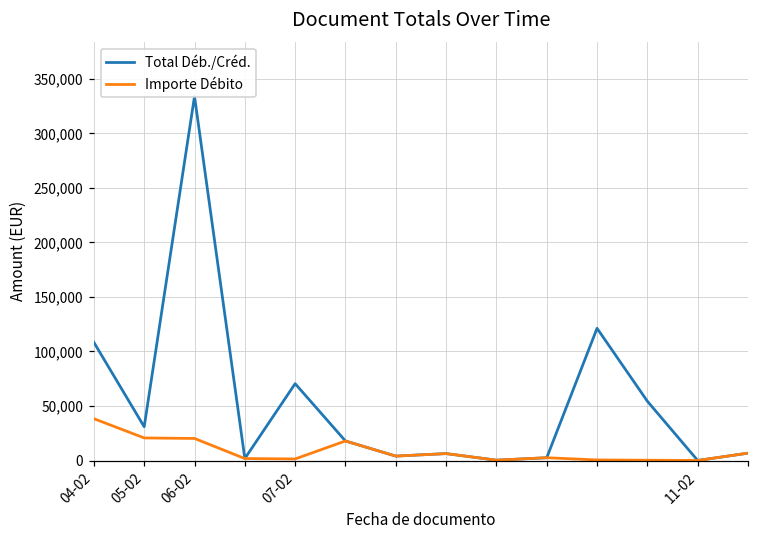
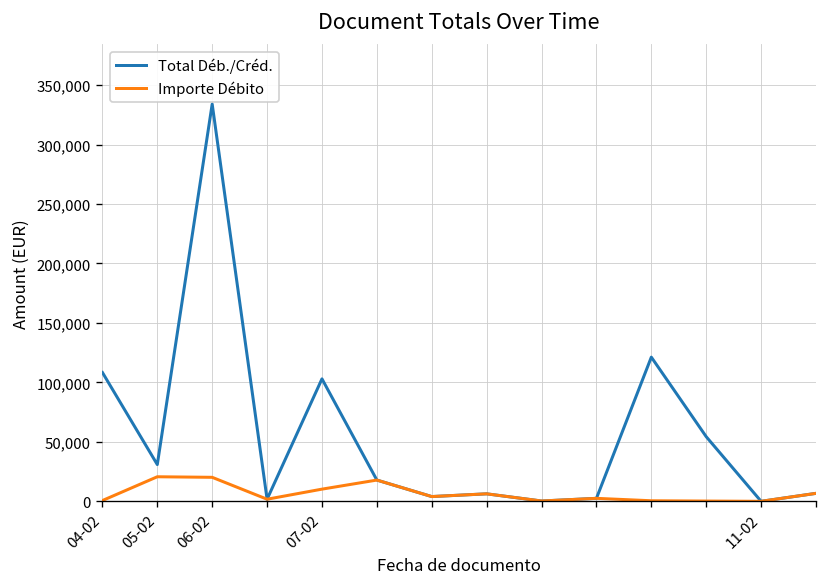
Importe Débito, 04-02: 40,000 -> 0
Total Déb./Créd., 07-02: 70,000 -> 100,000
Importe Débito, 07-02: 0 -> 10,000
